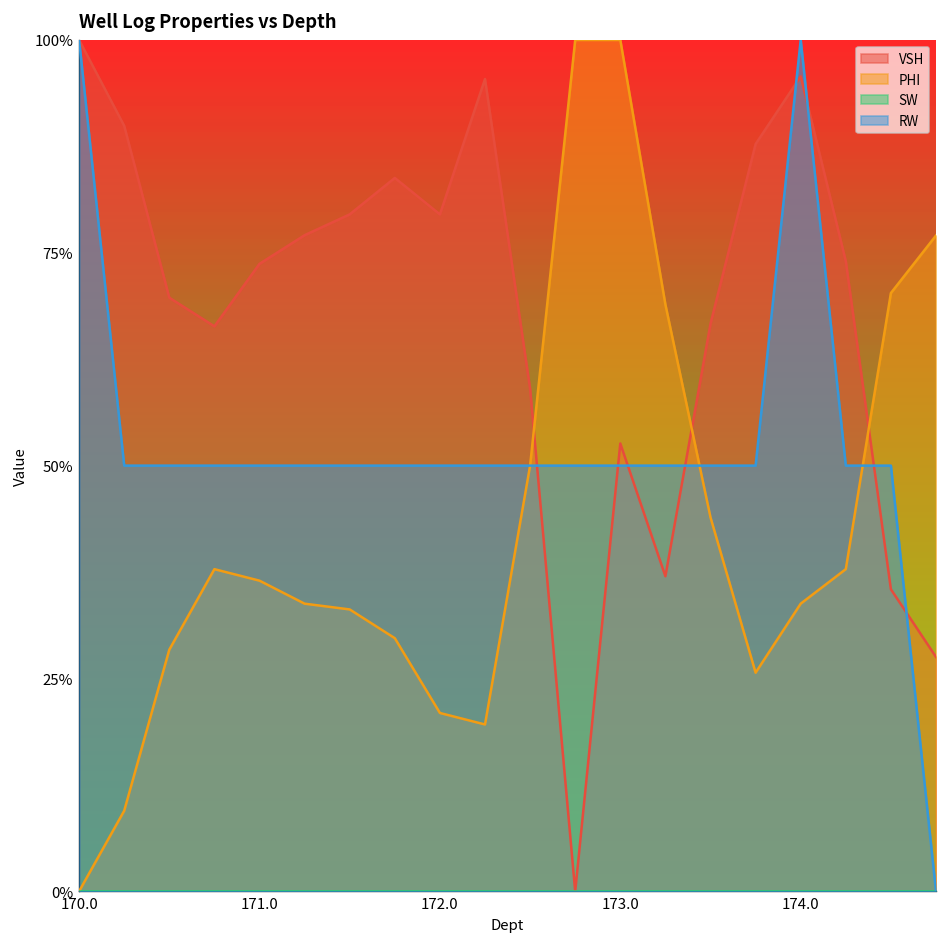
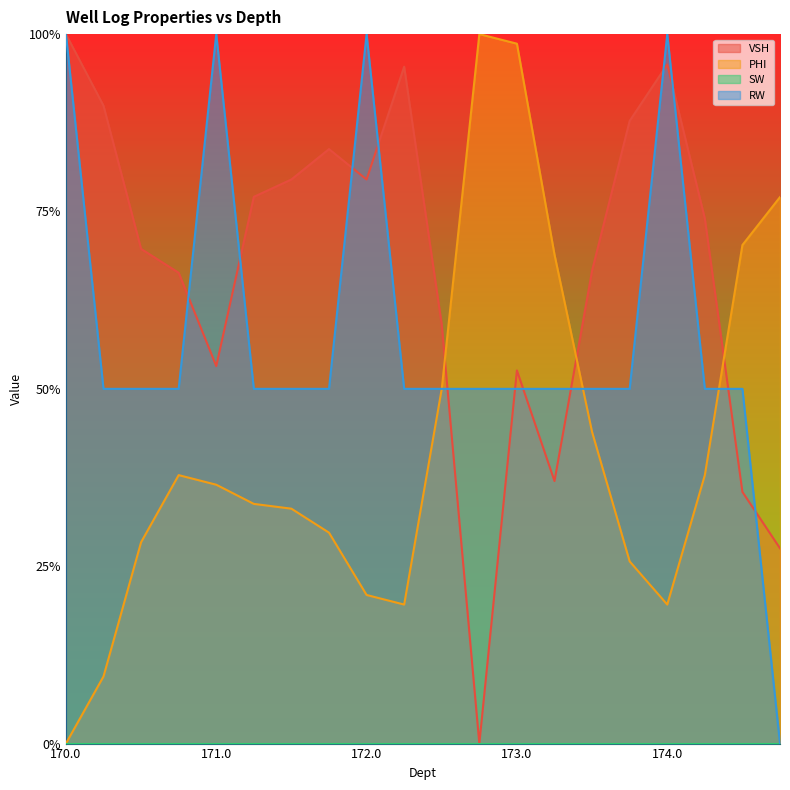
VSH, 171.0: 74% -> 53%
RW, 171.0: 50% -> 100%
RW, 172.0: 50% -> 100%
PHI, 173.0: 100% -> 99%
PHI, 174.0: 34% -> 20%
